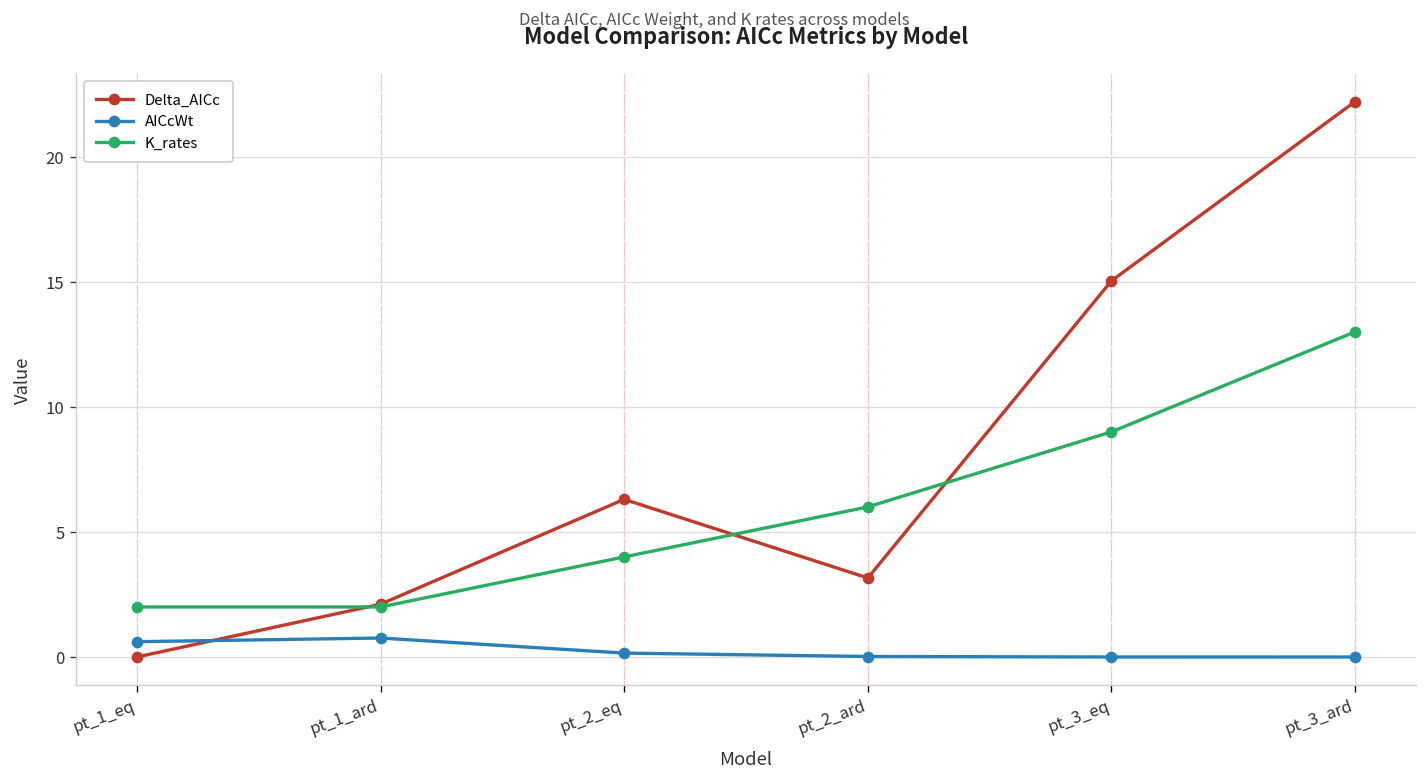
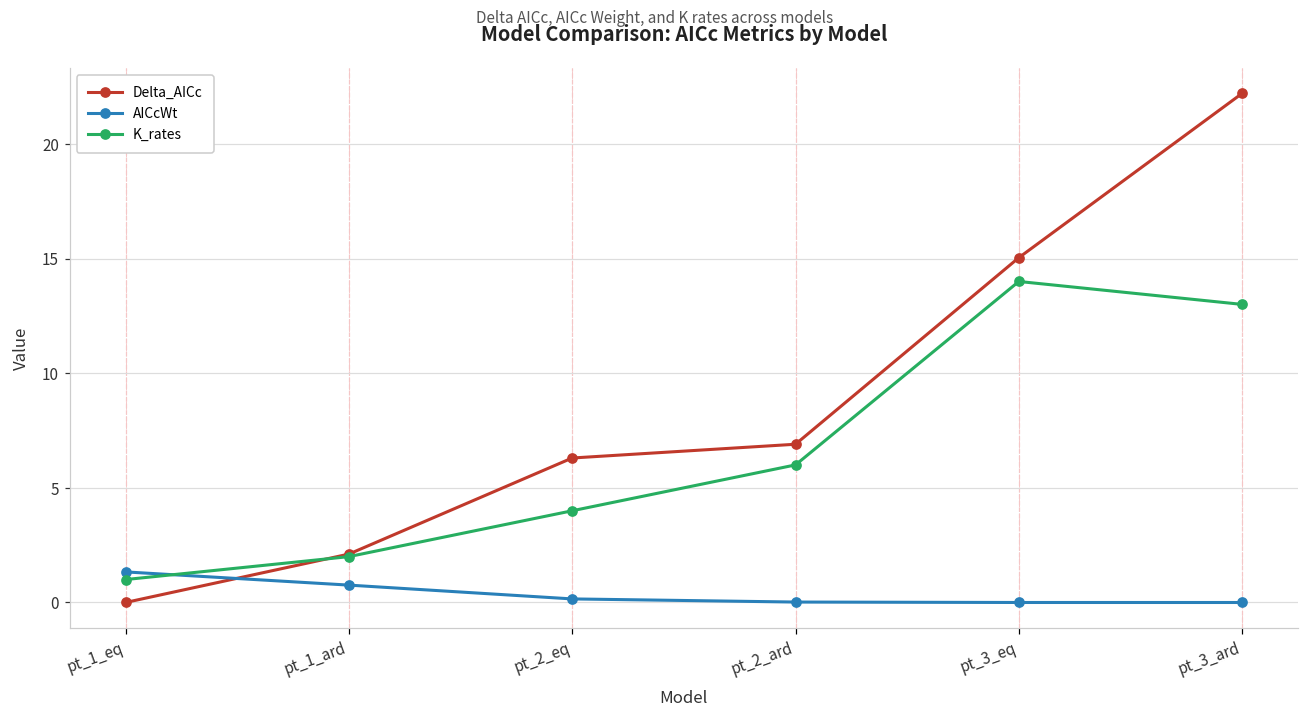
AICcWt, pt_1_eq: 0.6 -> 1.3
K_rates, pt_1_eq: 2 -> 1
Delta_AICc, pt_2_ard: 3.2 -> 6.9
K_rates, pt_3_eq: 9 -> 14
